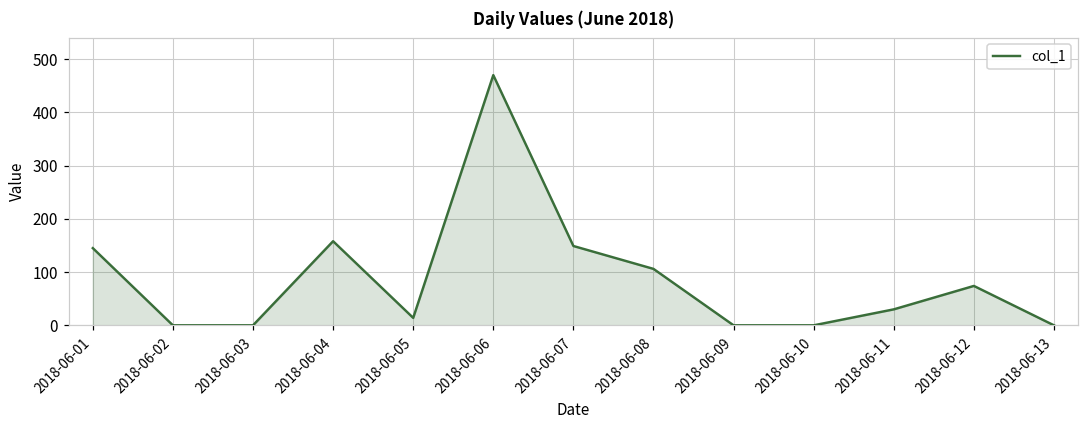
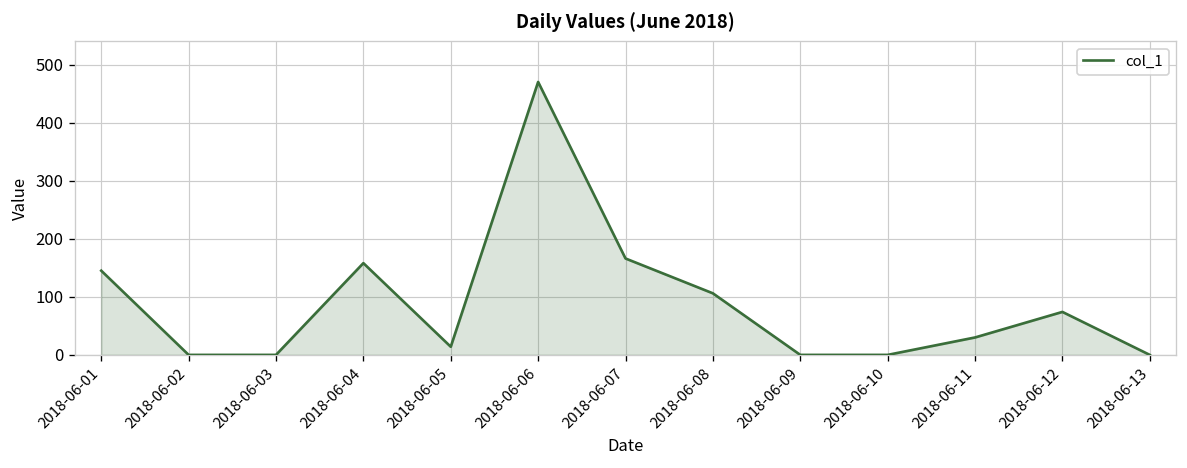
2018-06-07: 150 -> 170
